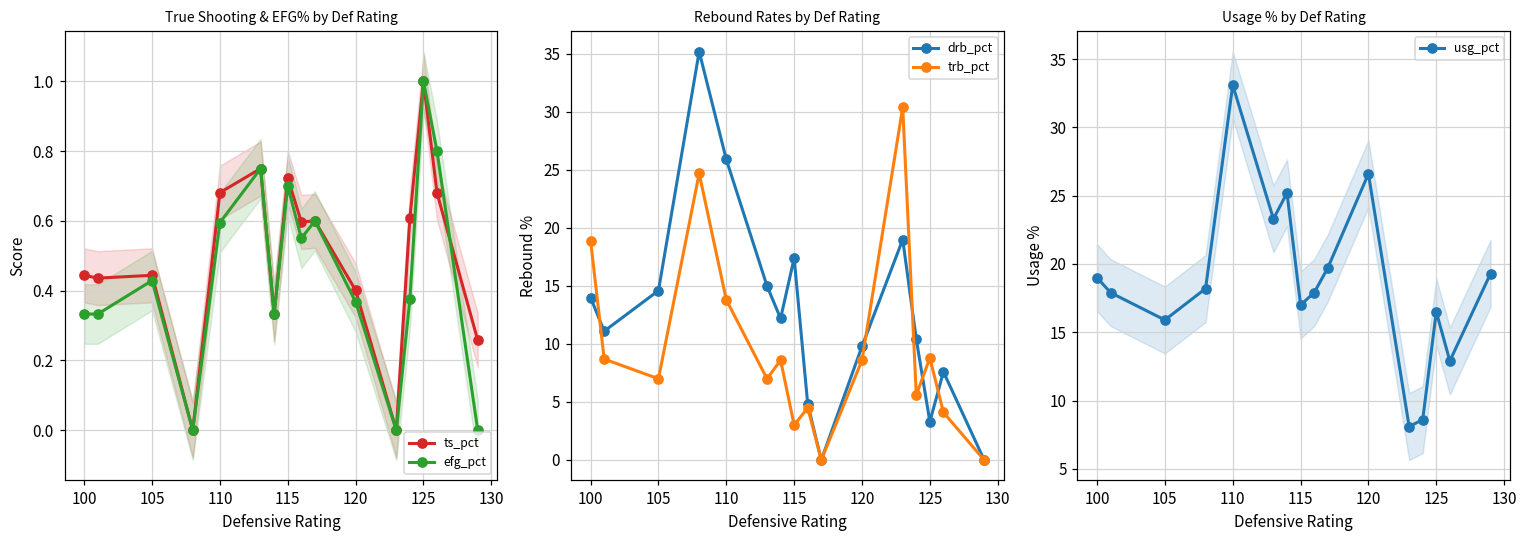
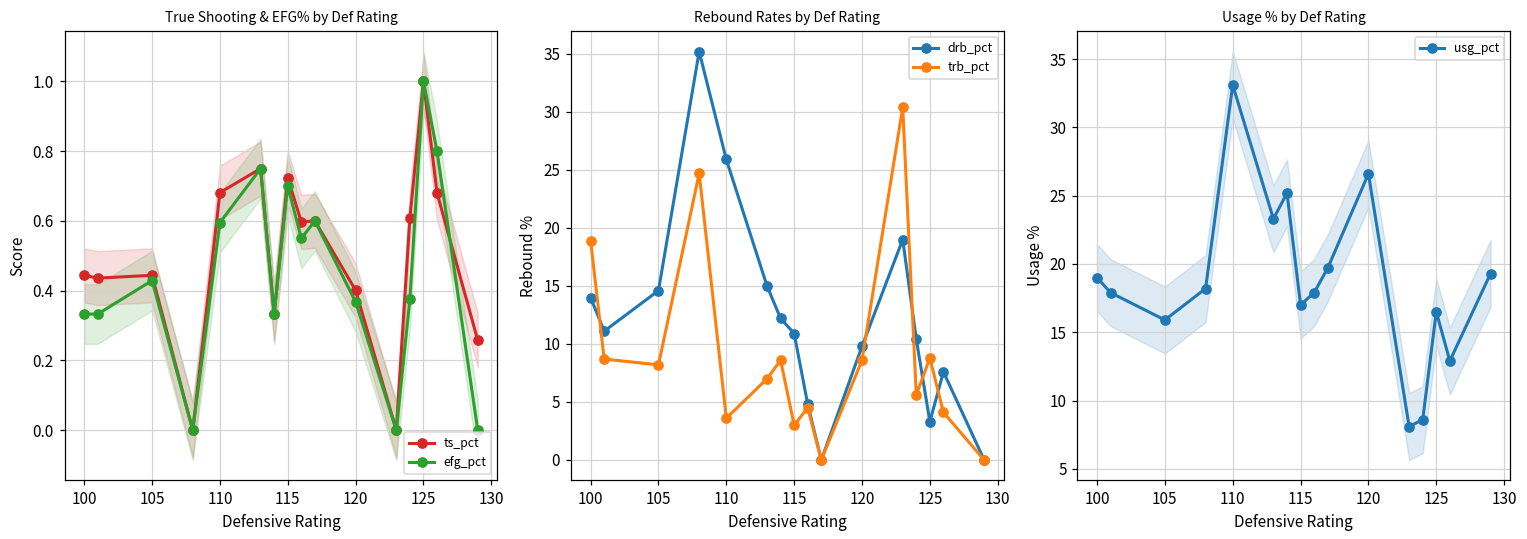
Rebound Rates by Def Rating, trb_pct, 105: 7.0 -> 8.2
Rebound Rates by Def Rating, trb_pct, 110: 13.8 -> 3.6
Rebound Rates by Def Rating, drb_pct, 115: 17.4 -> 10.9
